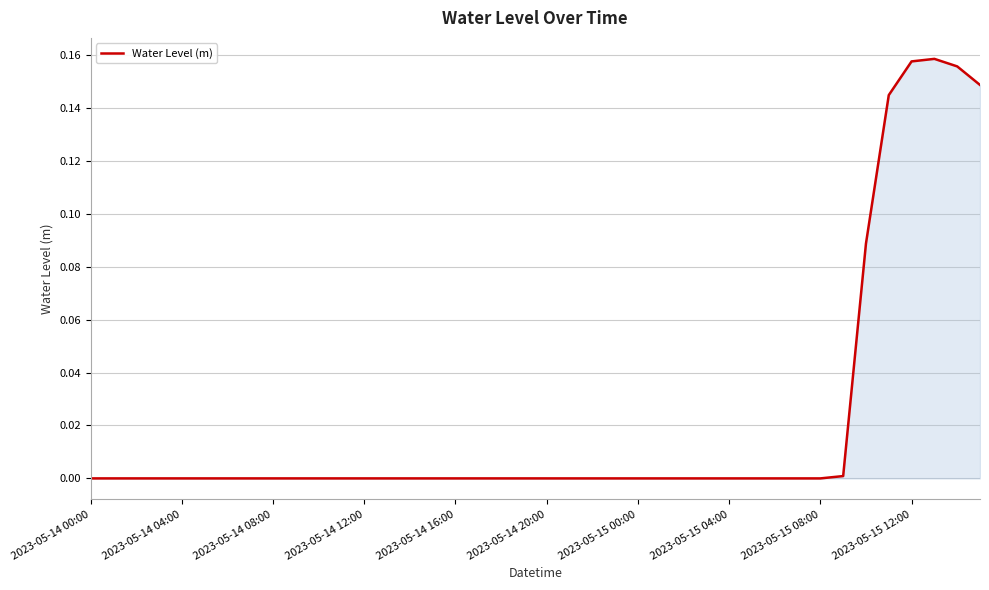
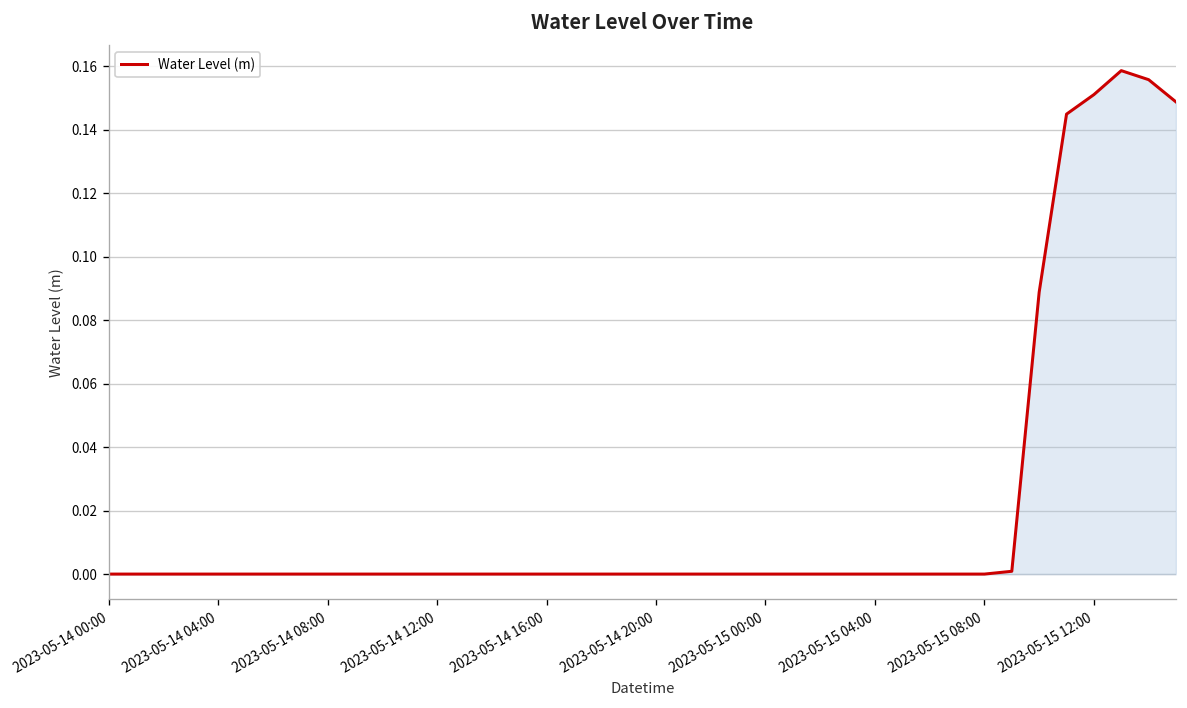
2023-05-15 12:00: 0.158 -> 0.151
